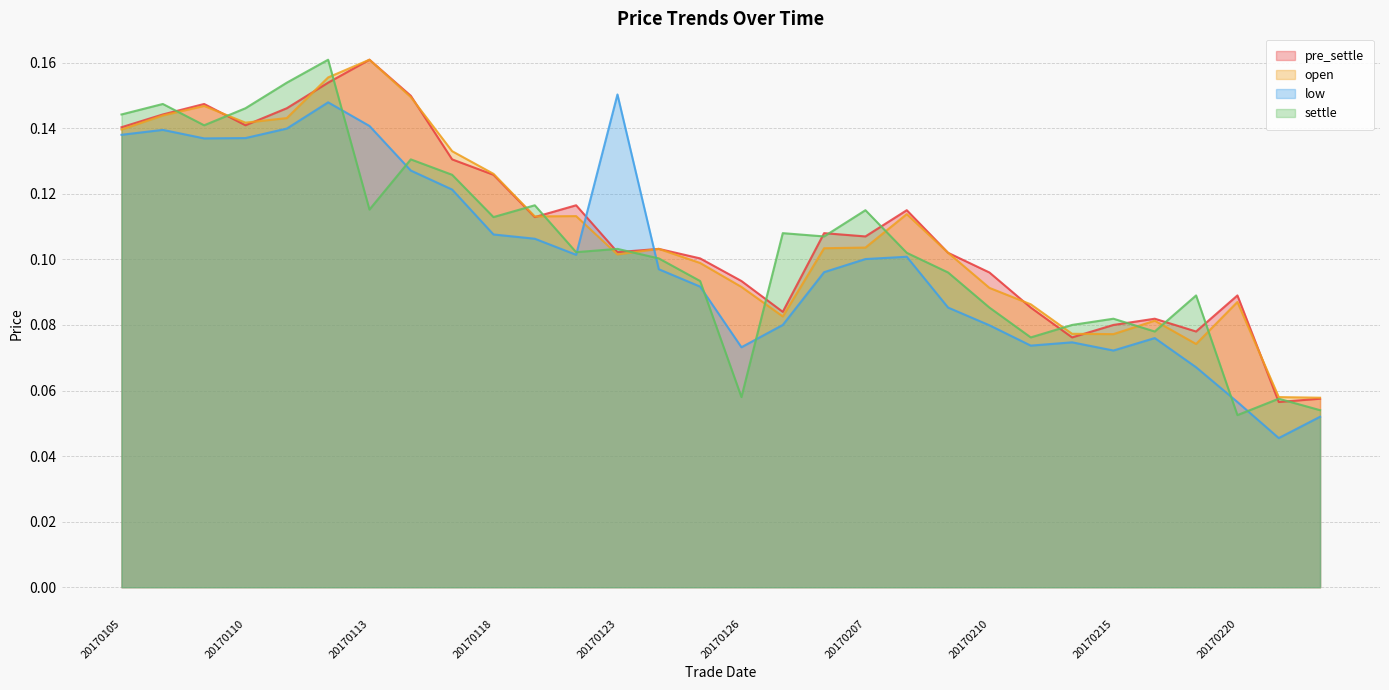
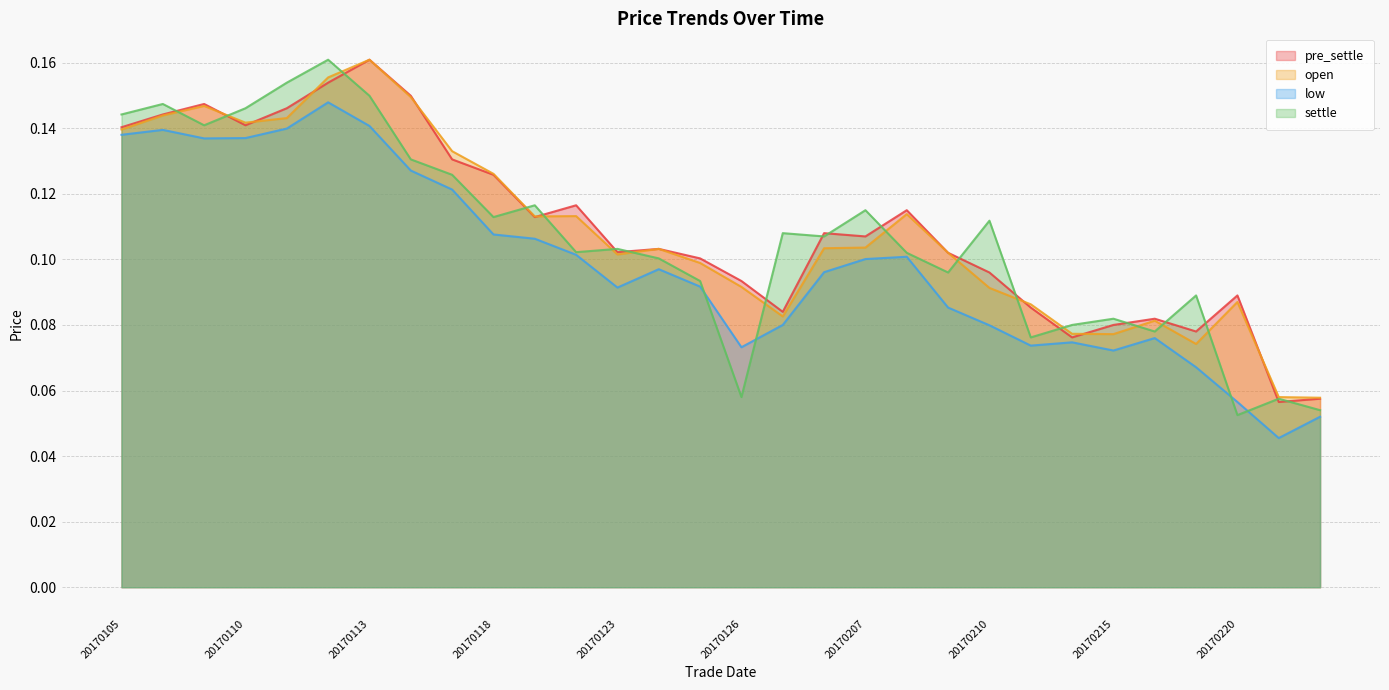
settle, 20170113: 0.115 -> 0.150
low, 20170123: 0.150 -> 0.091
settle, 20170210: 0.085 -> 0.112
